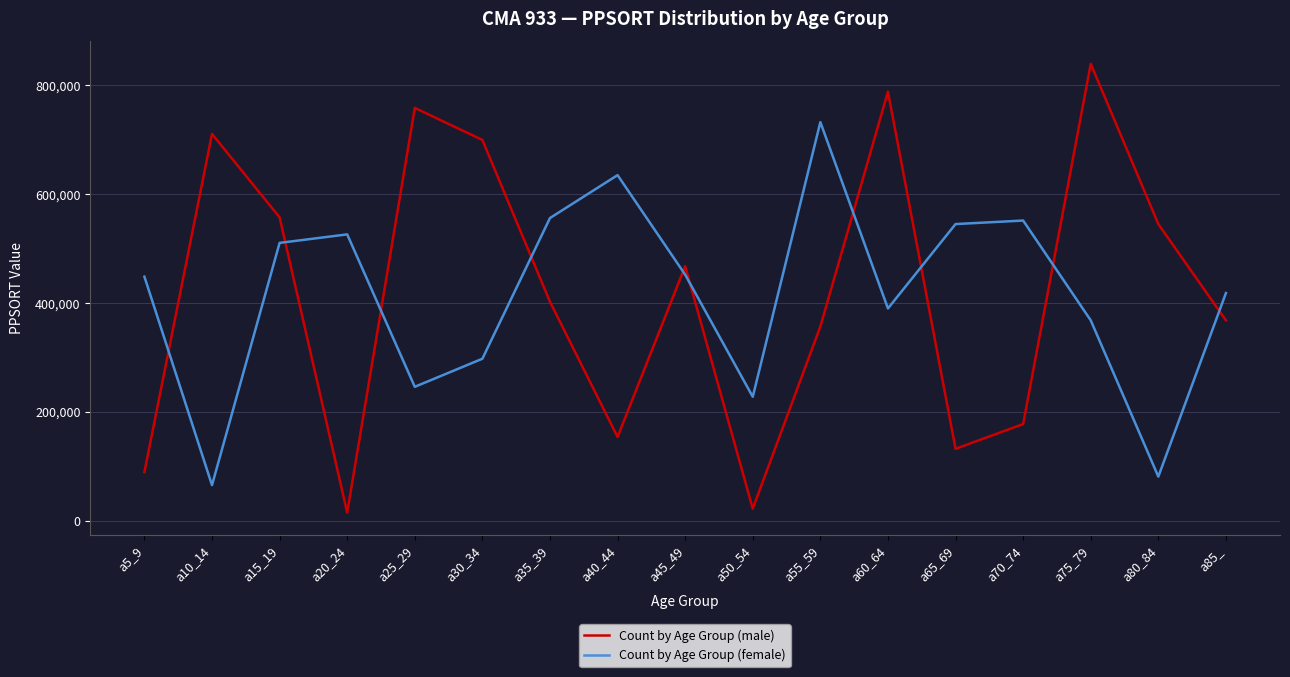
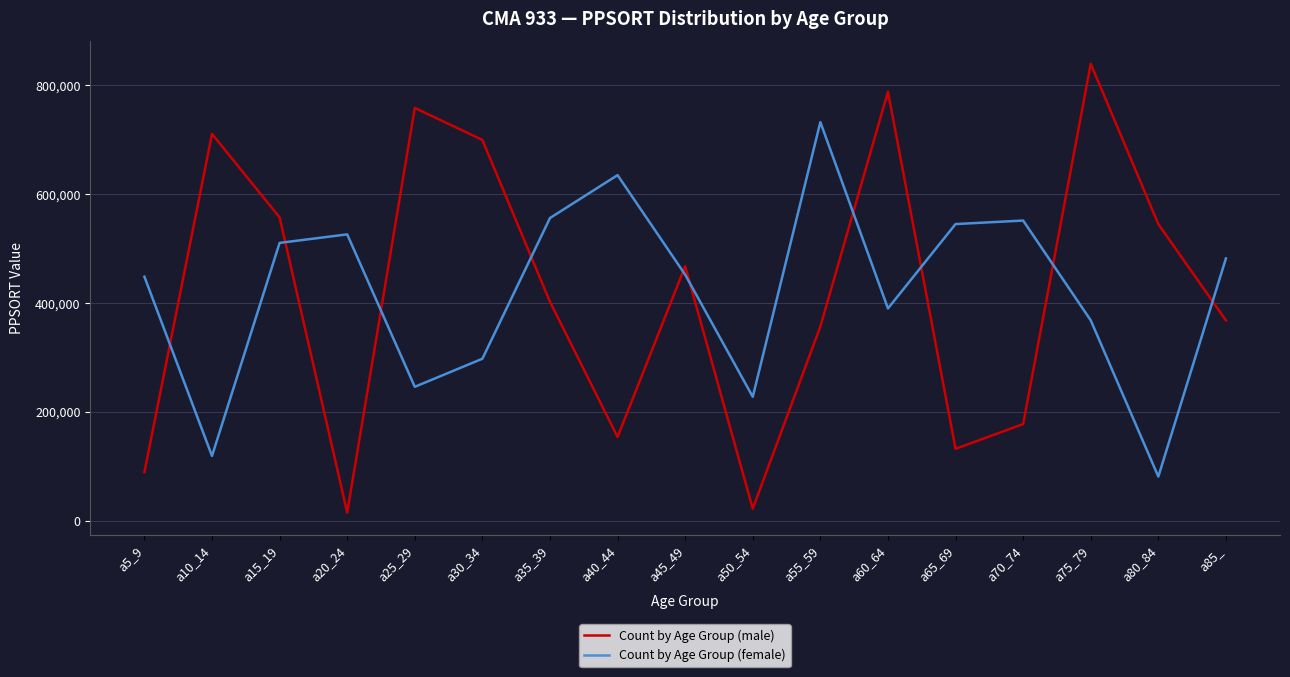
Count by Age Group (female), a10_14: 70,000 -> 120,000
Count by Age Group (female), a85_: 420,000 -> 480,000
